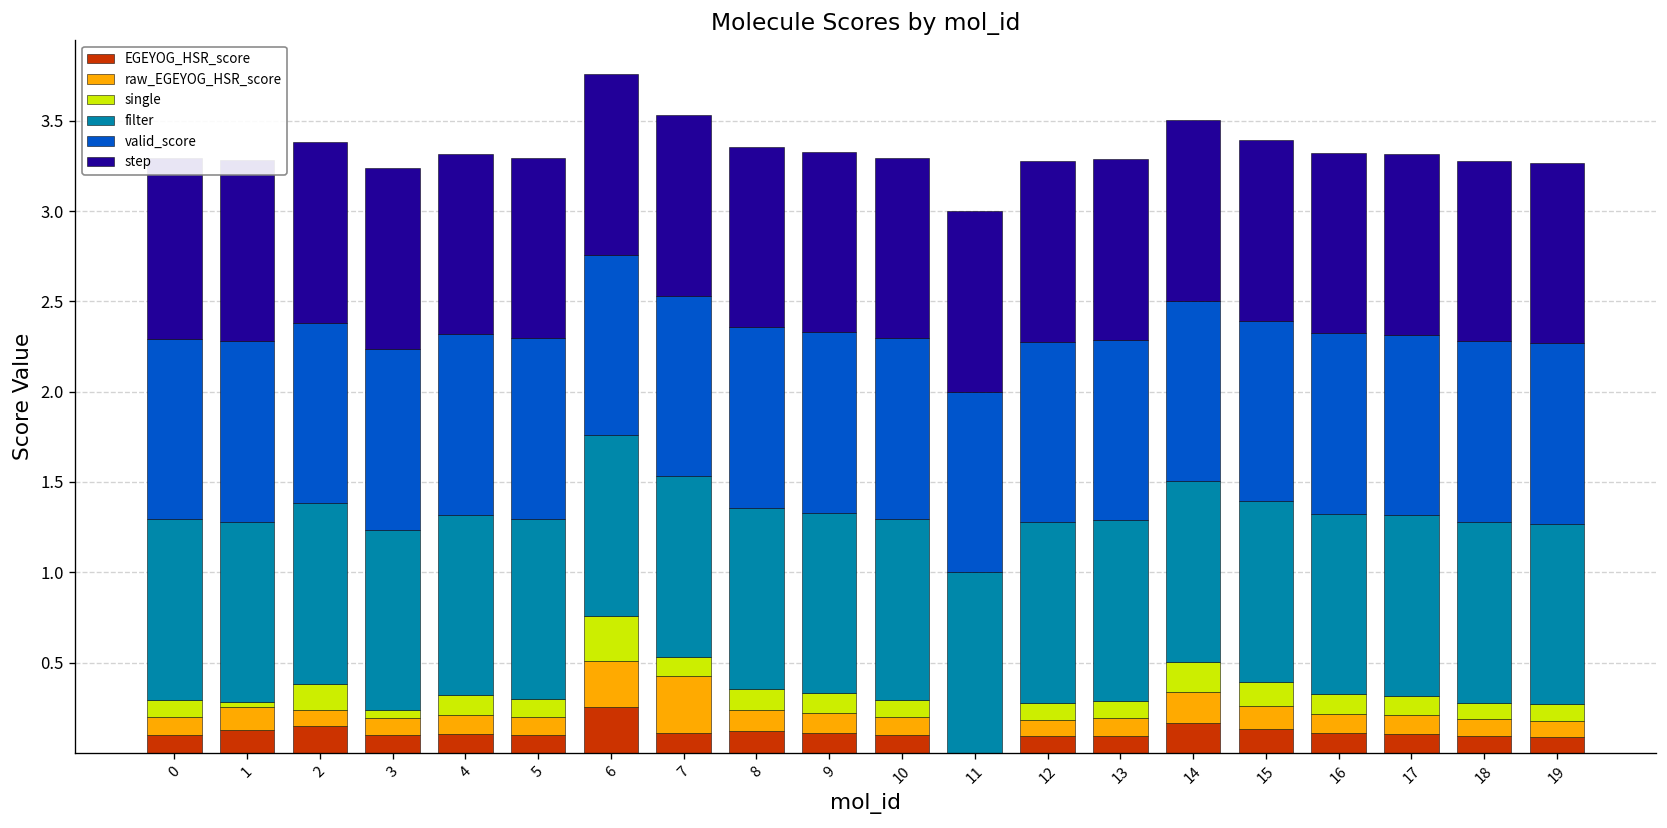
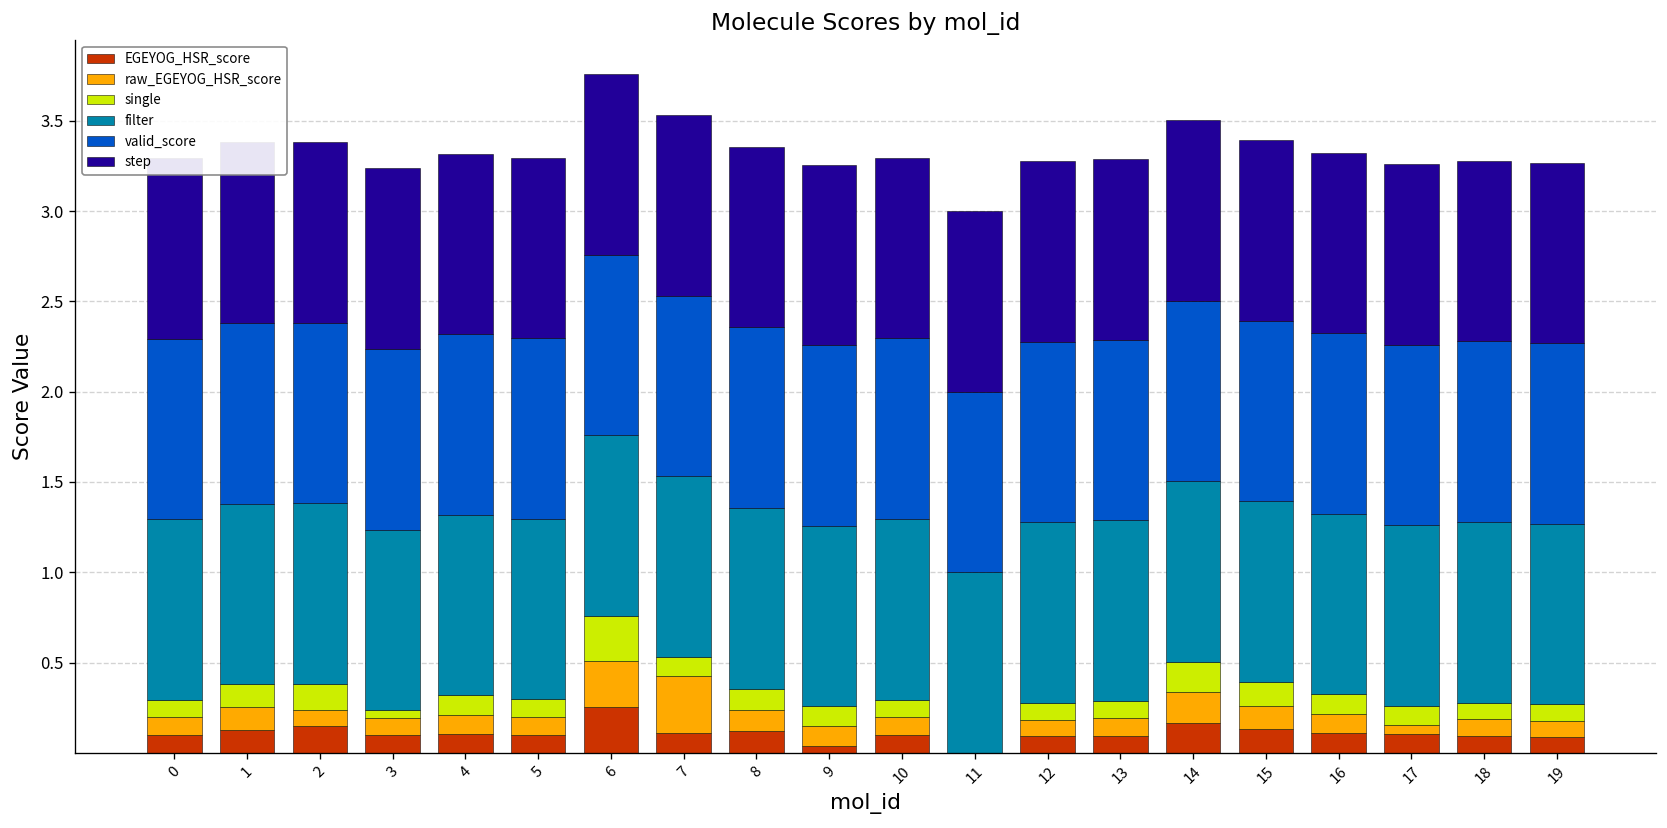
single, 1: 0.03 -> 0.13
EGEYOG_HSR_score, 9: 0.11 -> 0.04
raw_EGEYOG_HSR_score, 17: 0.11 -> 0.05
